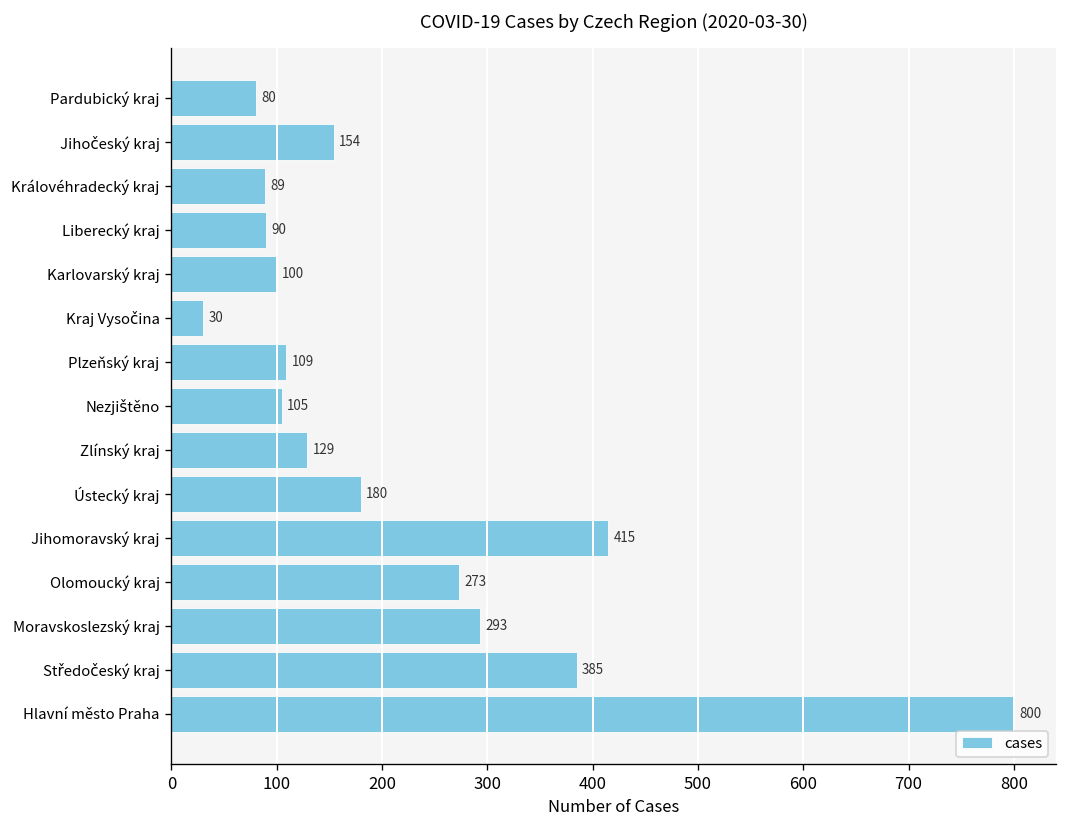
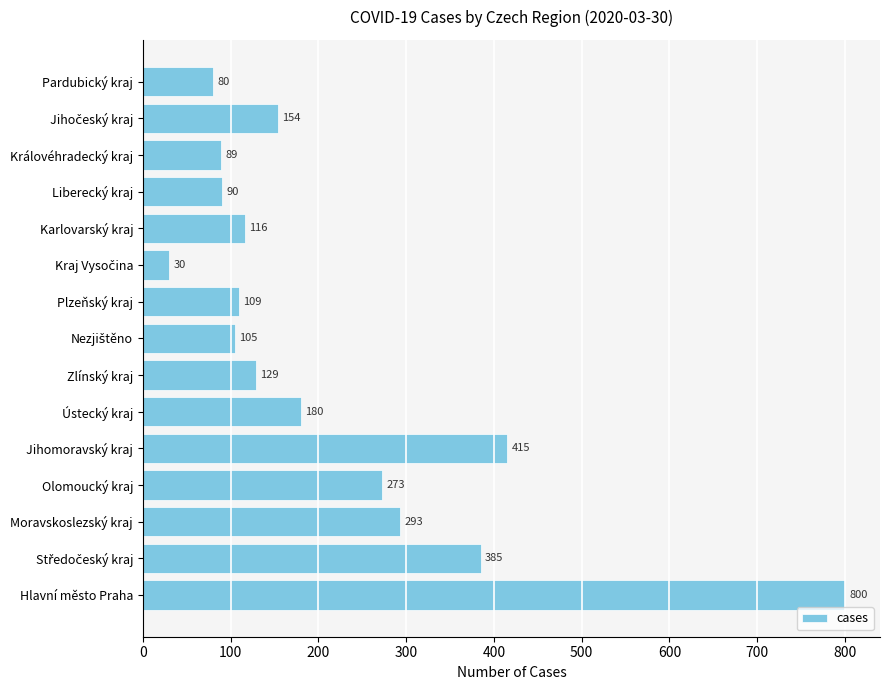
Karlovarský kraj: 100 -> 116
